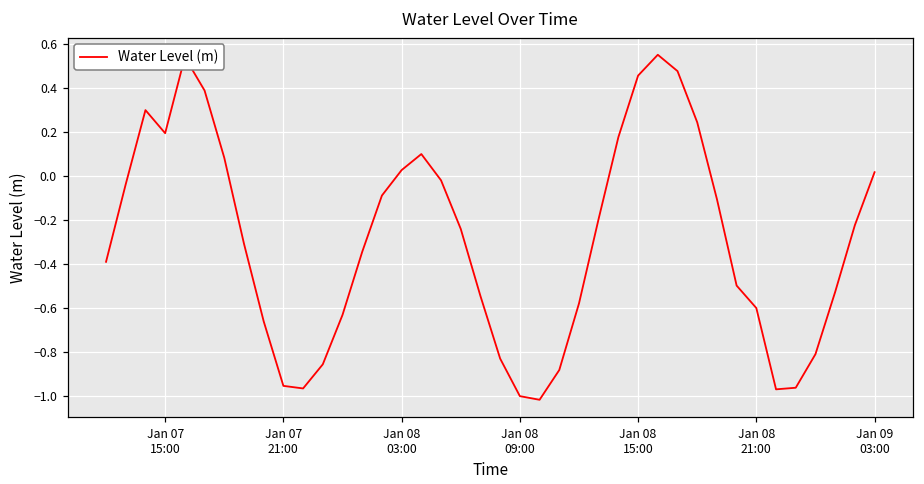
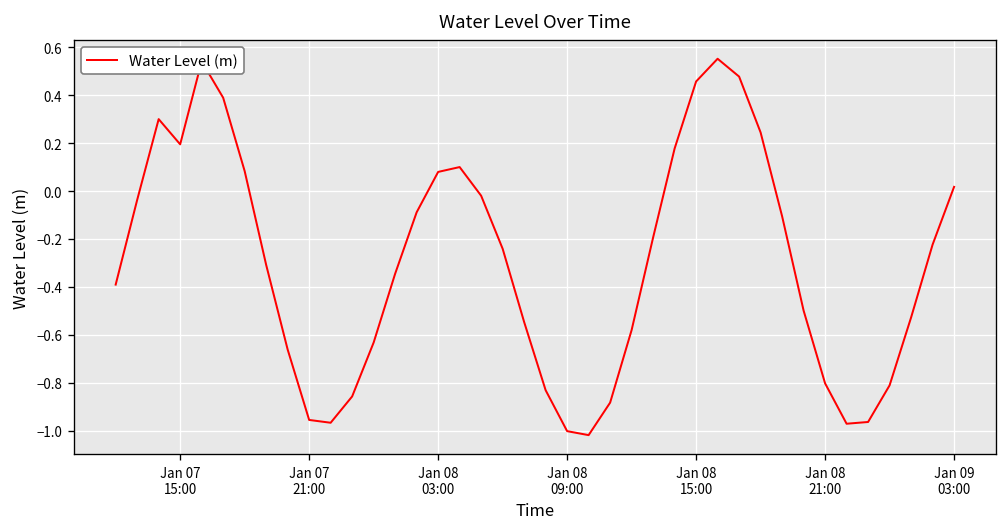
Jan 08 03:00: 0.03 -> 0.08
Jan 08 21:00: -0.60 -> -0.80
